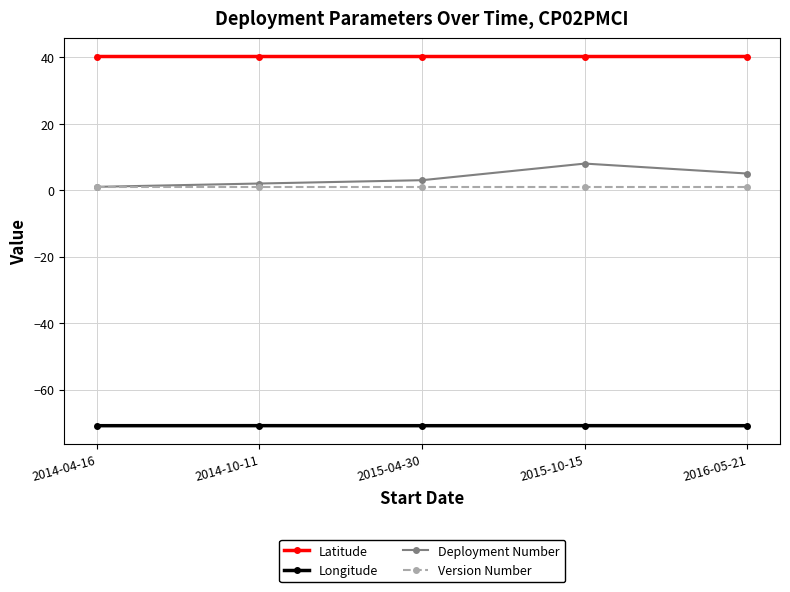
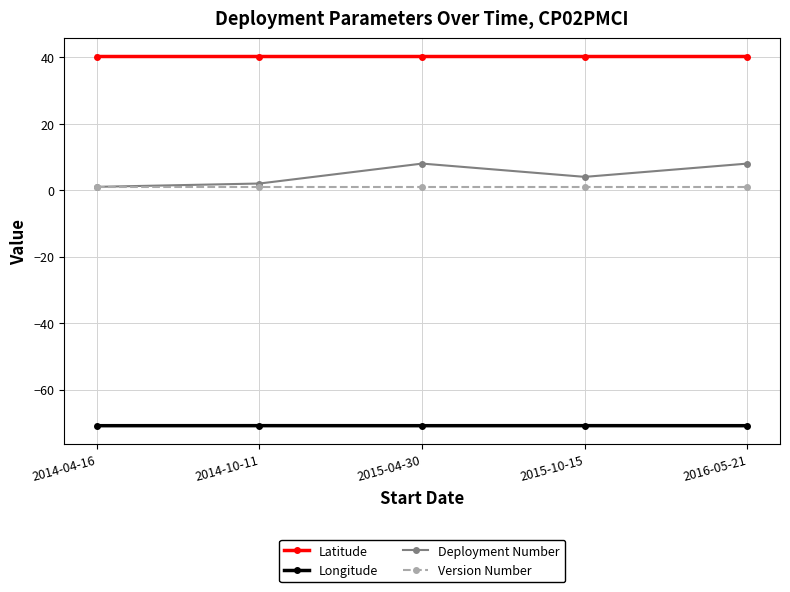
Deployment Number, 2015-04-30: 3 -> 8
Deployment Number, 2015-10-15: 8 -> 4
Deployment Number, 2016-05-21: 5 -> 8
